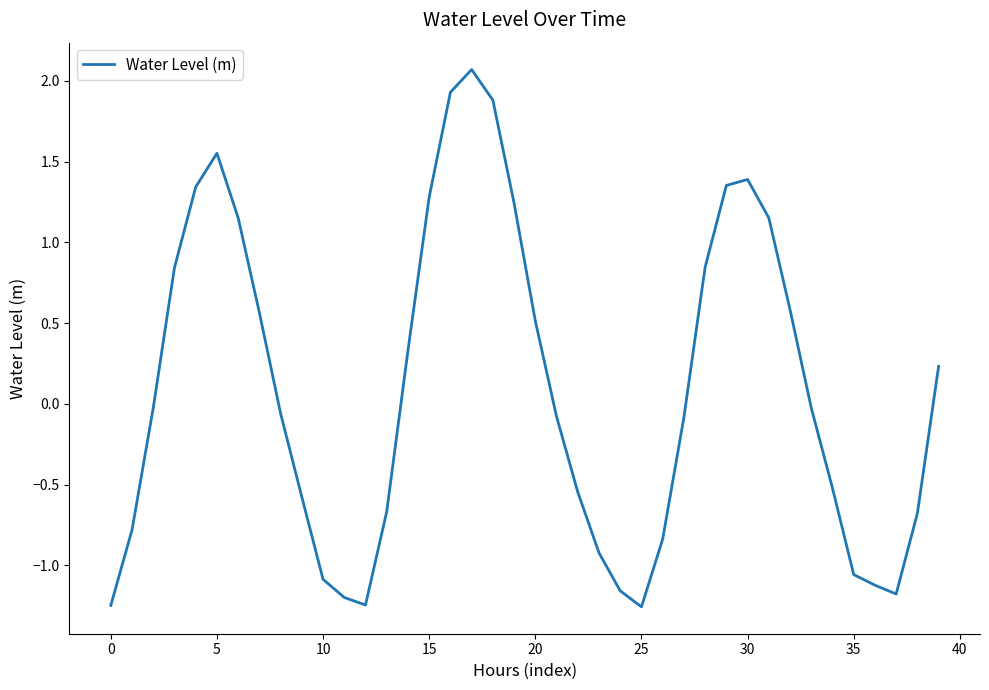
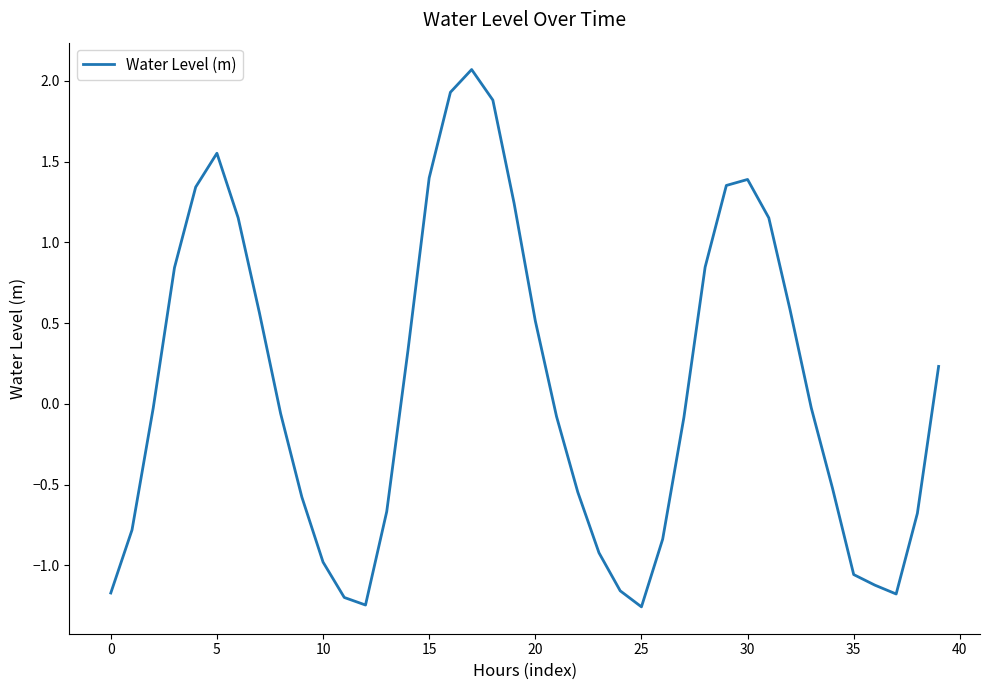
0: -1.25 -> -1.17
10: -1.09 -> -0.98
15: 1.28 -> 1.40
